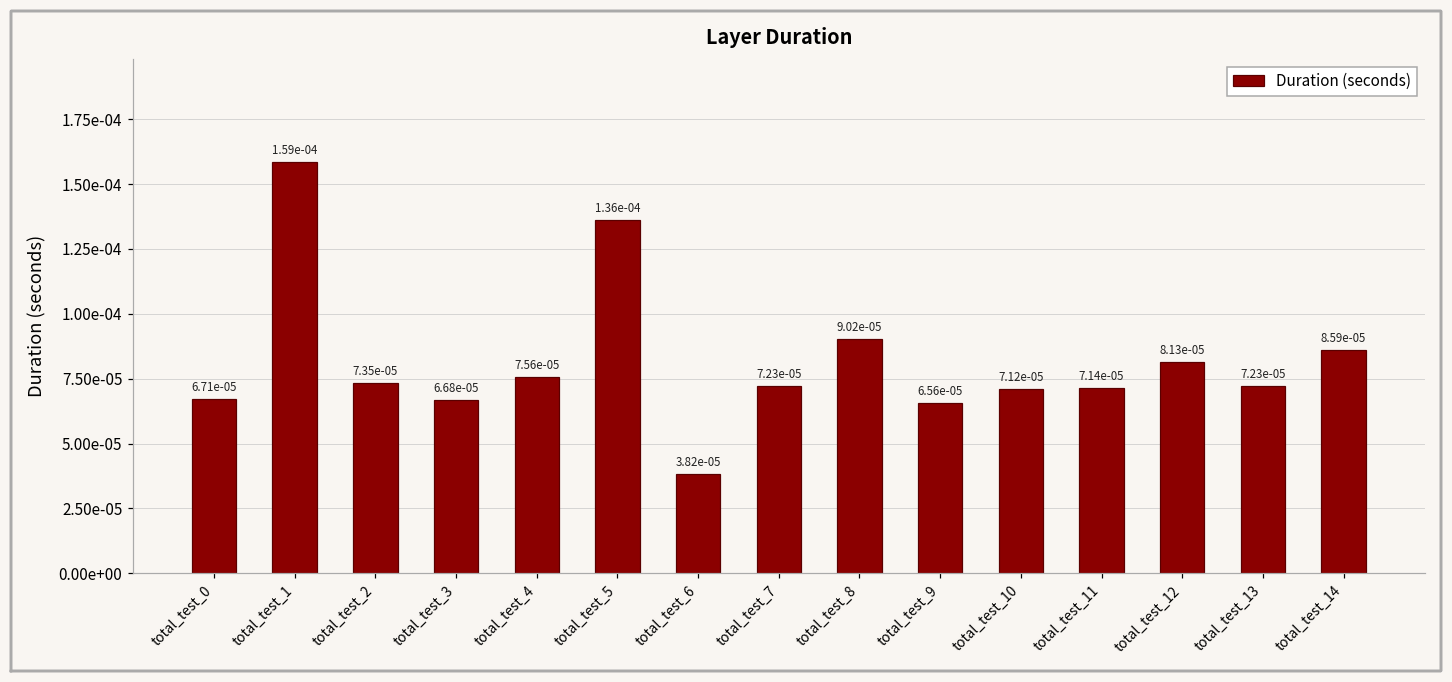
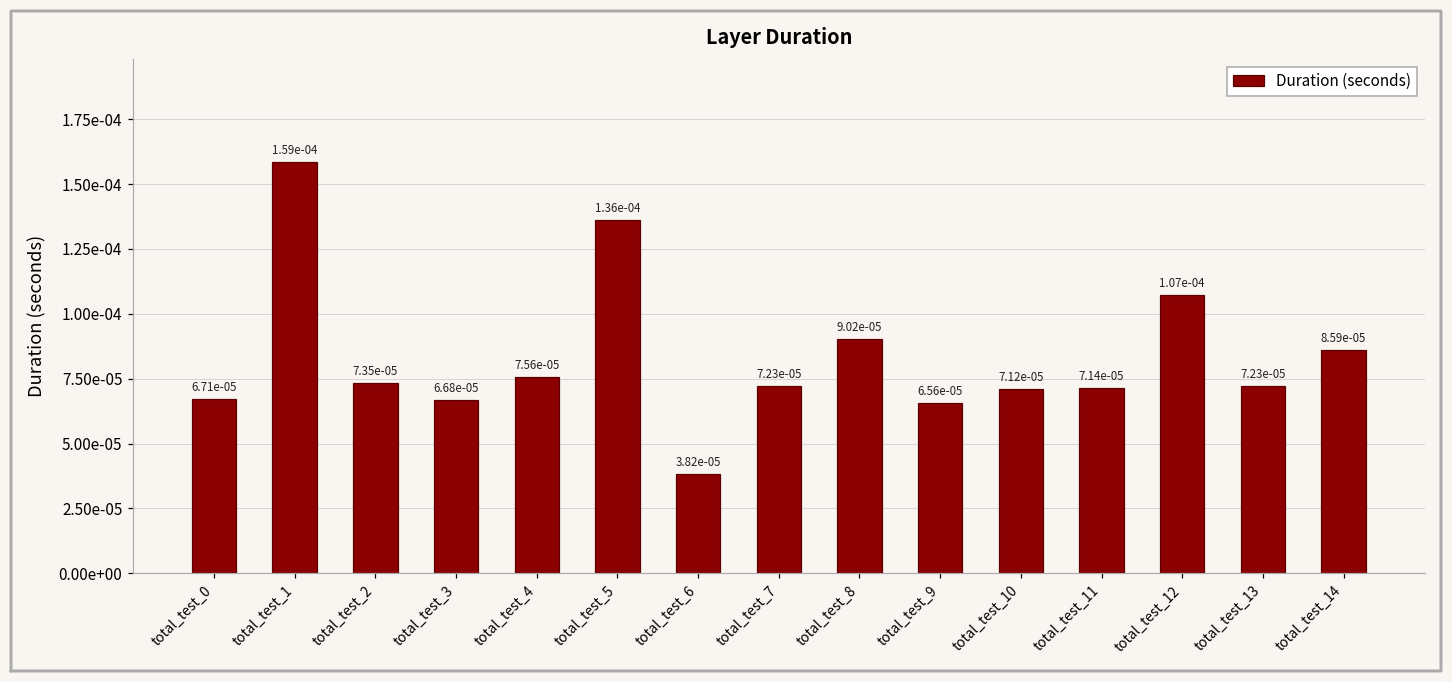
total_test_12: 8.13e-05 -> 1.07e-04
